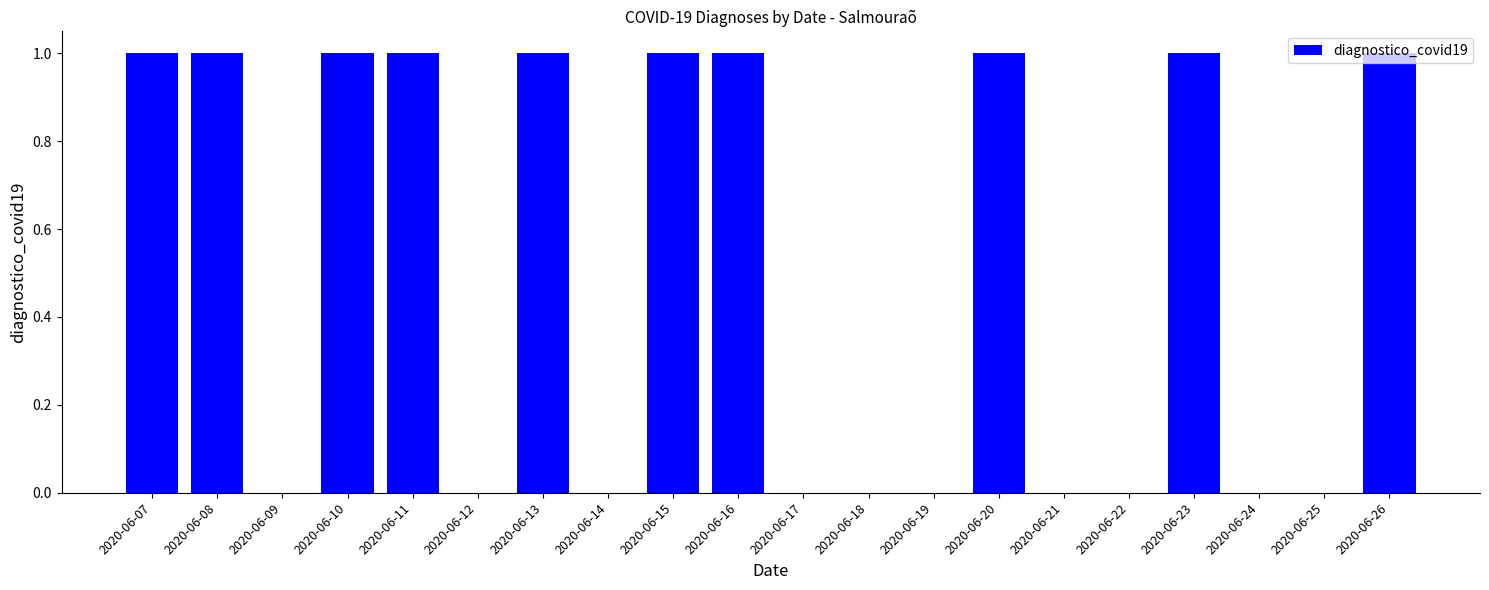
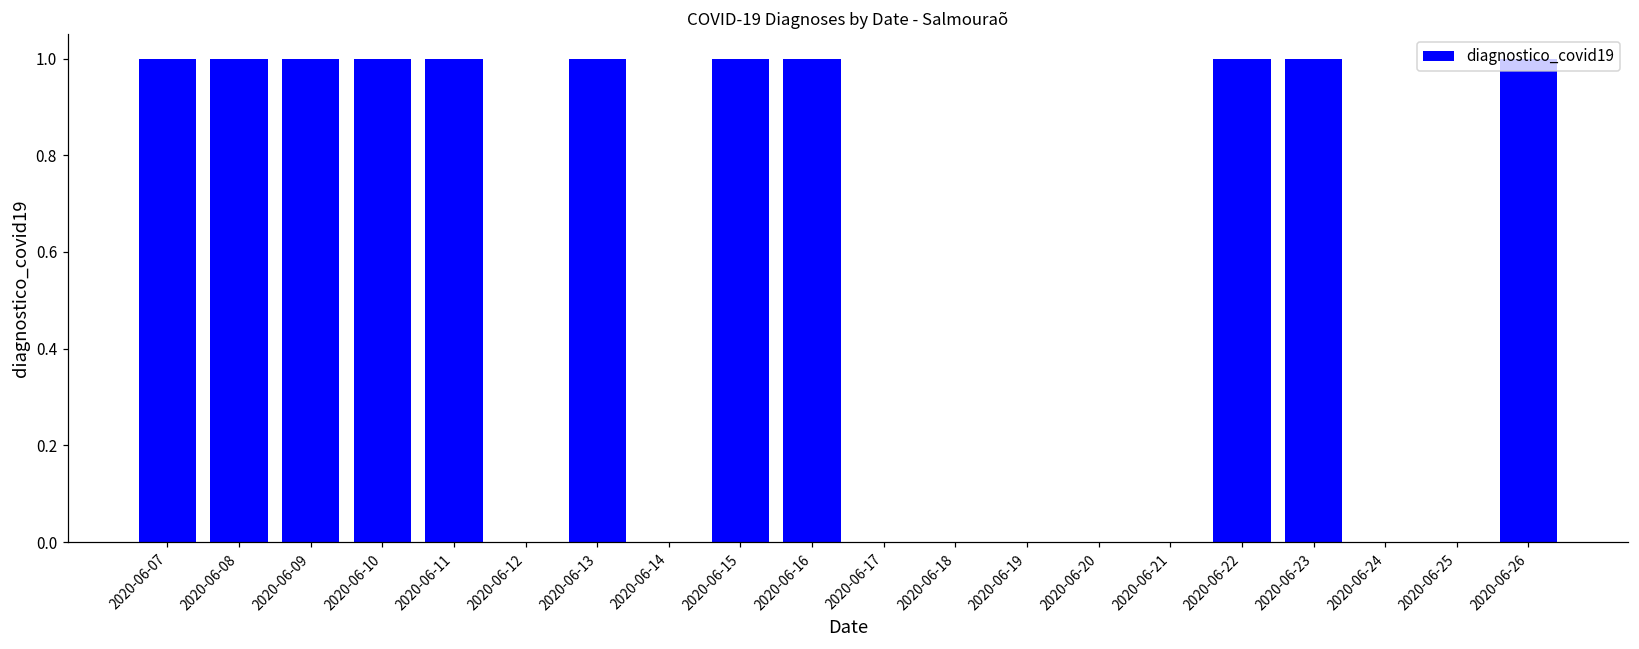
2020-06-09: 0 -> 1
2020-06-20: 1 -> 0
2020-06-22: 0 -> 1
